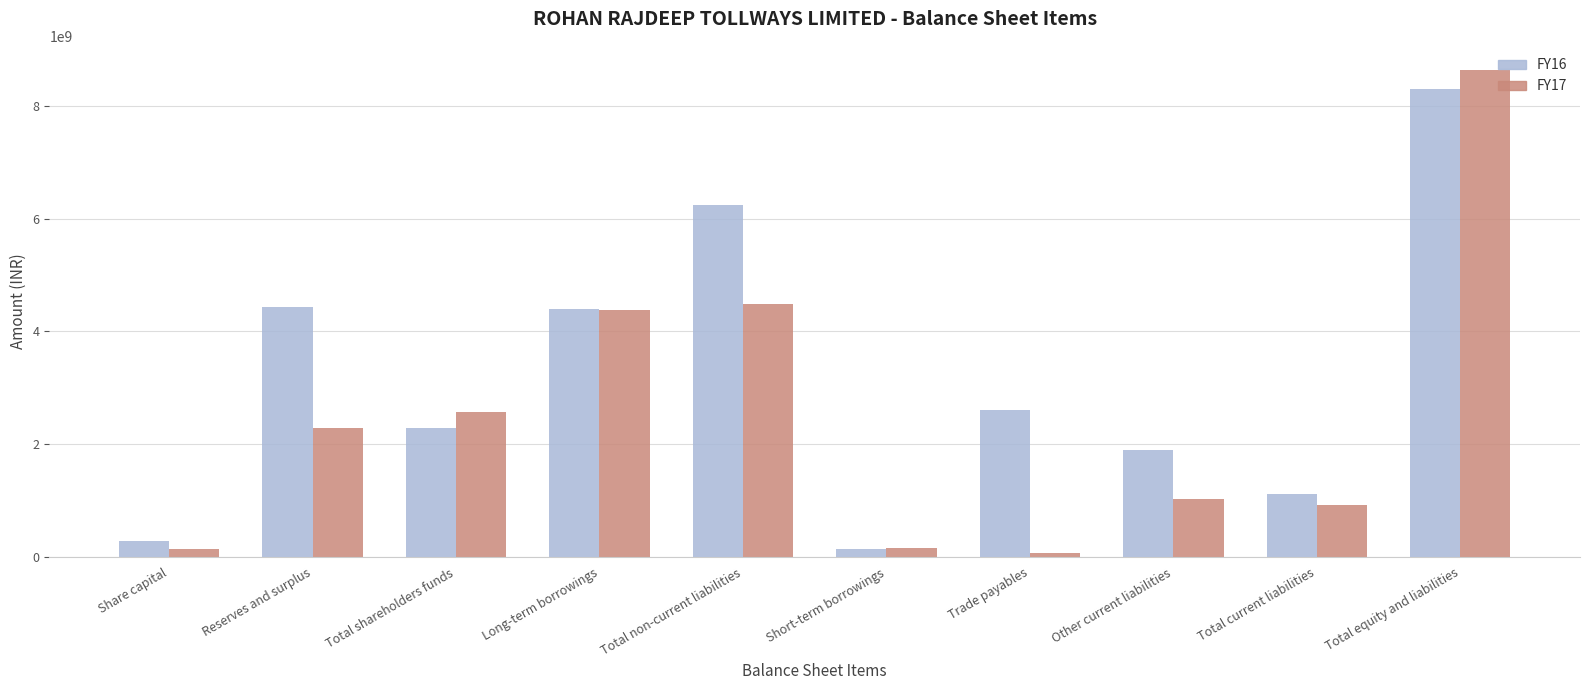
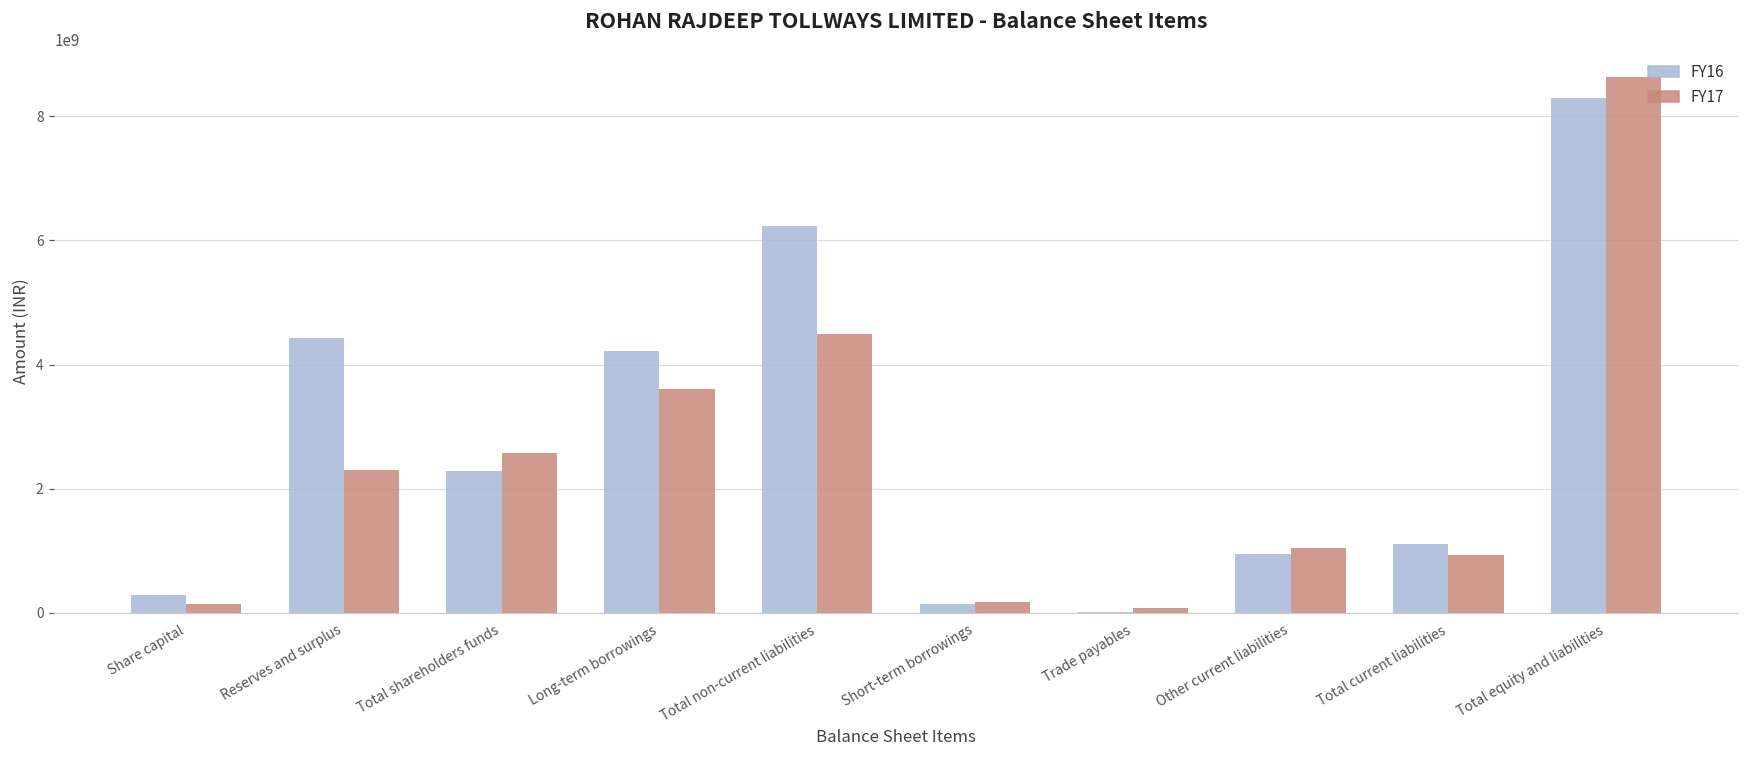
FY16, Long-term borrowings: 4400000000 -> 4200000000
FY17, Long-term borrowings: 4400000000 -> 3600000000
FY16, Trade payables: 2600000000 -> 0
FY16, Other current liabilities: 1900000000 -> 1000000000
